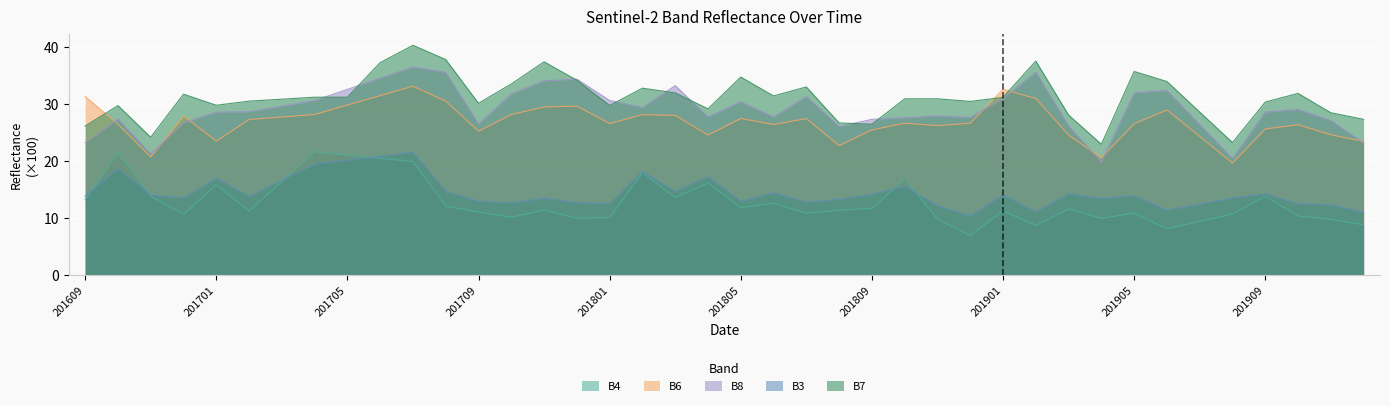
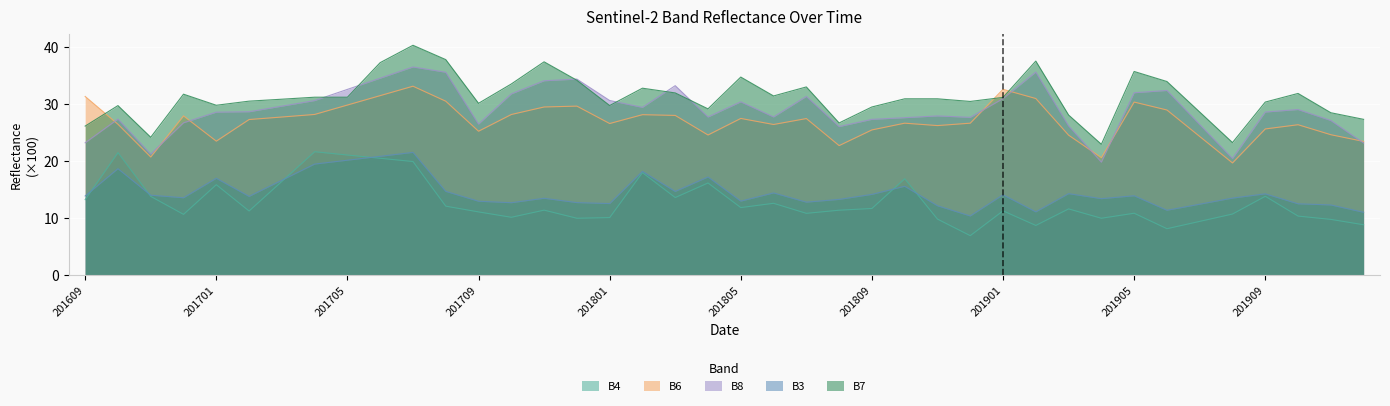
B7, 201809: 26 -> 29
B6, 201905: 27 -> 30
